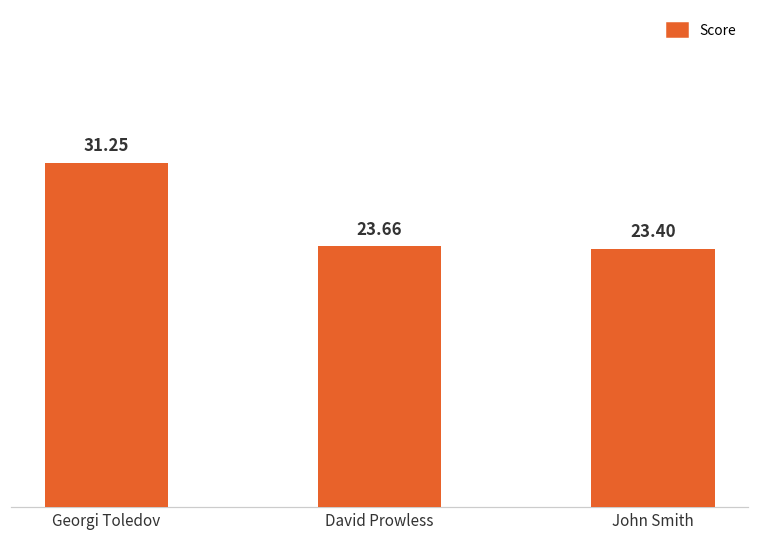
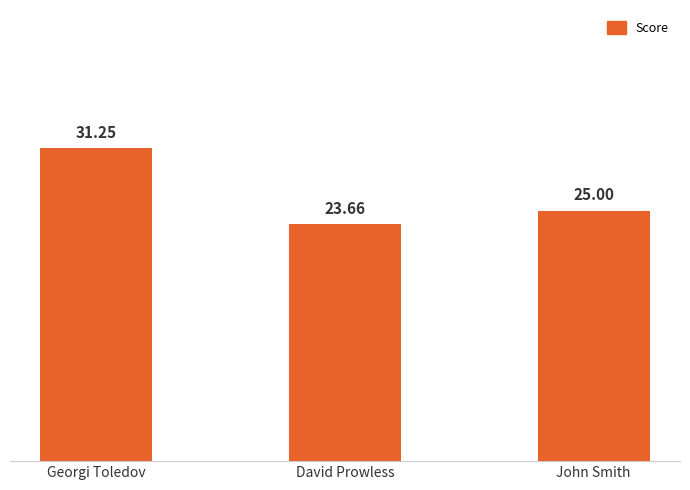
John Smith: 23.40 -> 25.00
